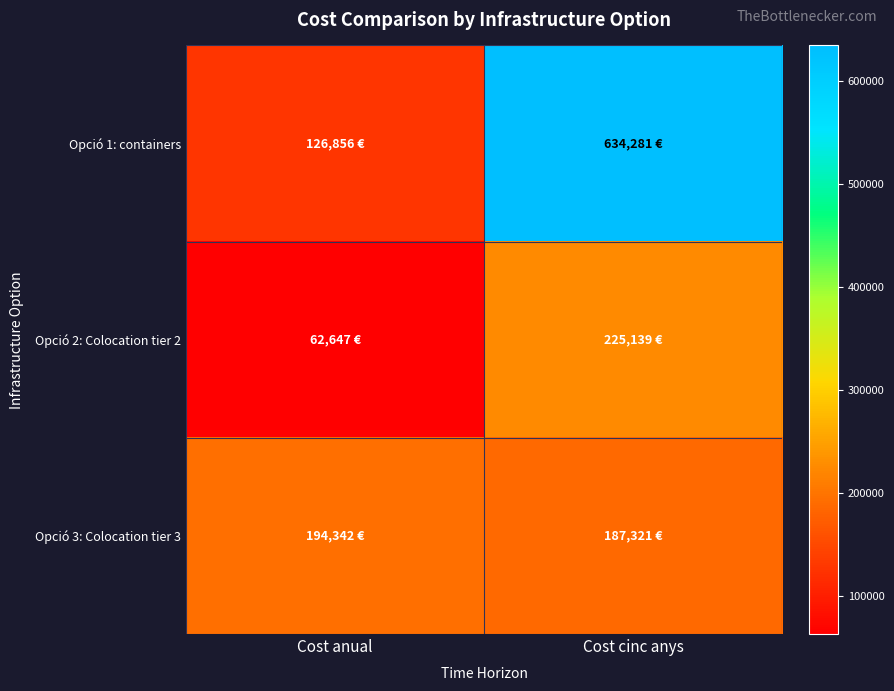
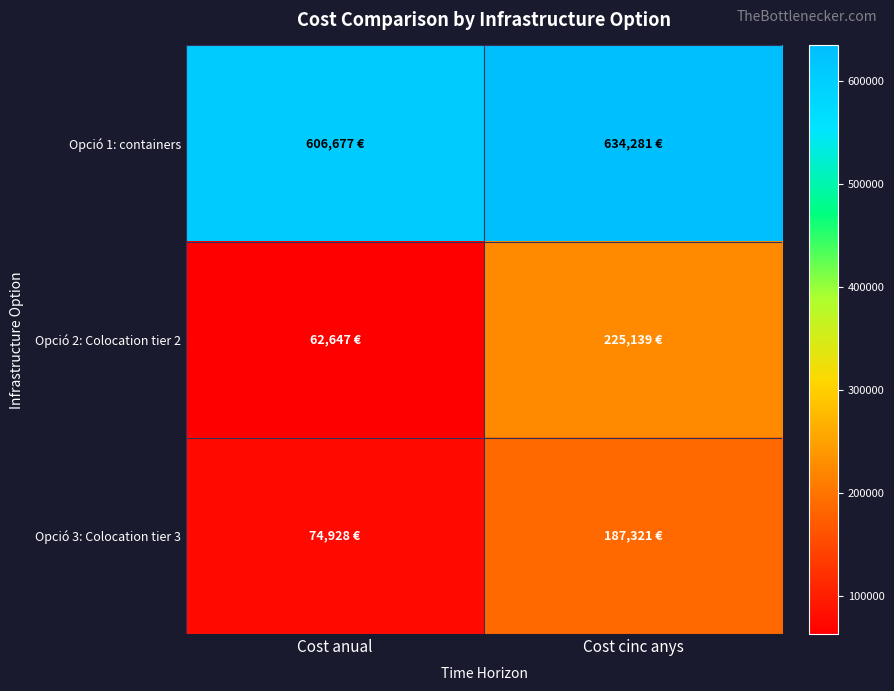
Opció 1: containers, Cost anual: 126,856 -> 606,677
Opció 3: Colocation tier 3, Cost anual: 194,342 -> 74,928
